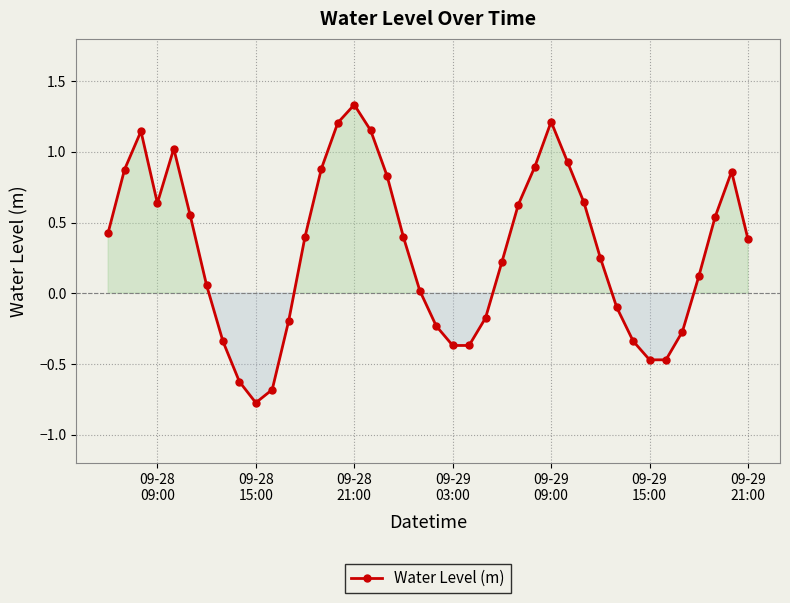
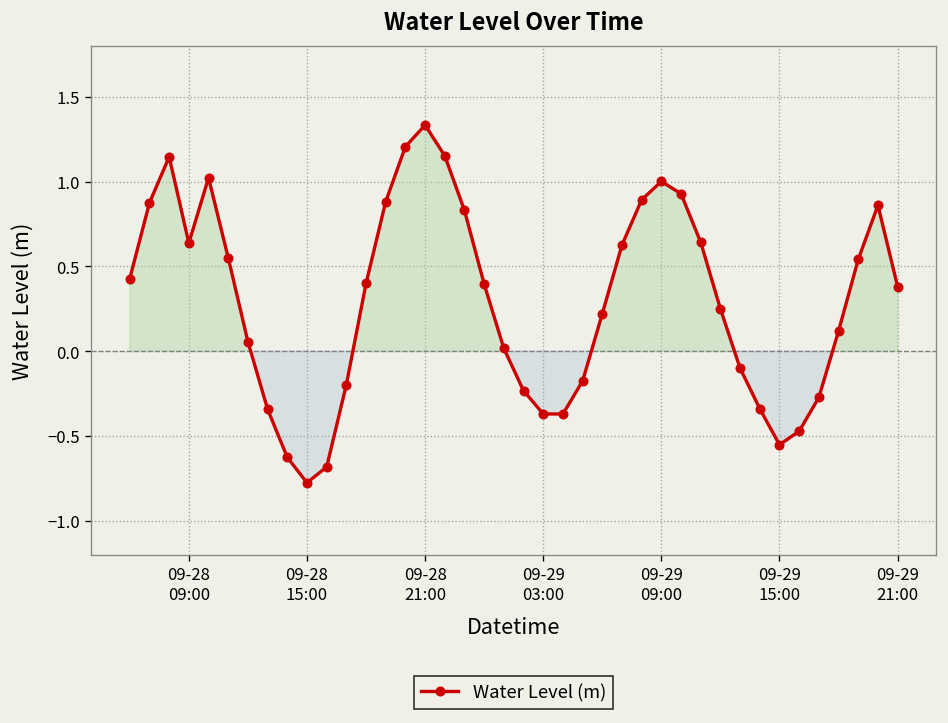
09-29 09:00: 1.21 -> 1.00
09-29 15:00: -0.47 -> -0.55
